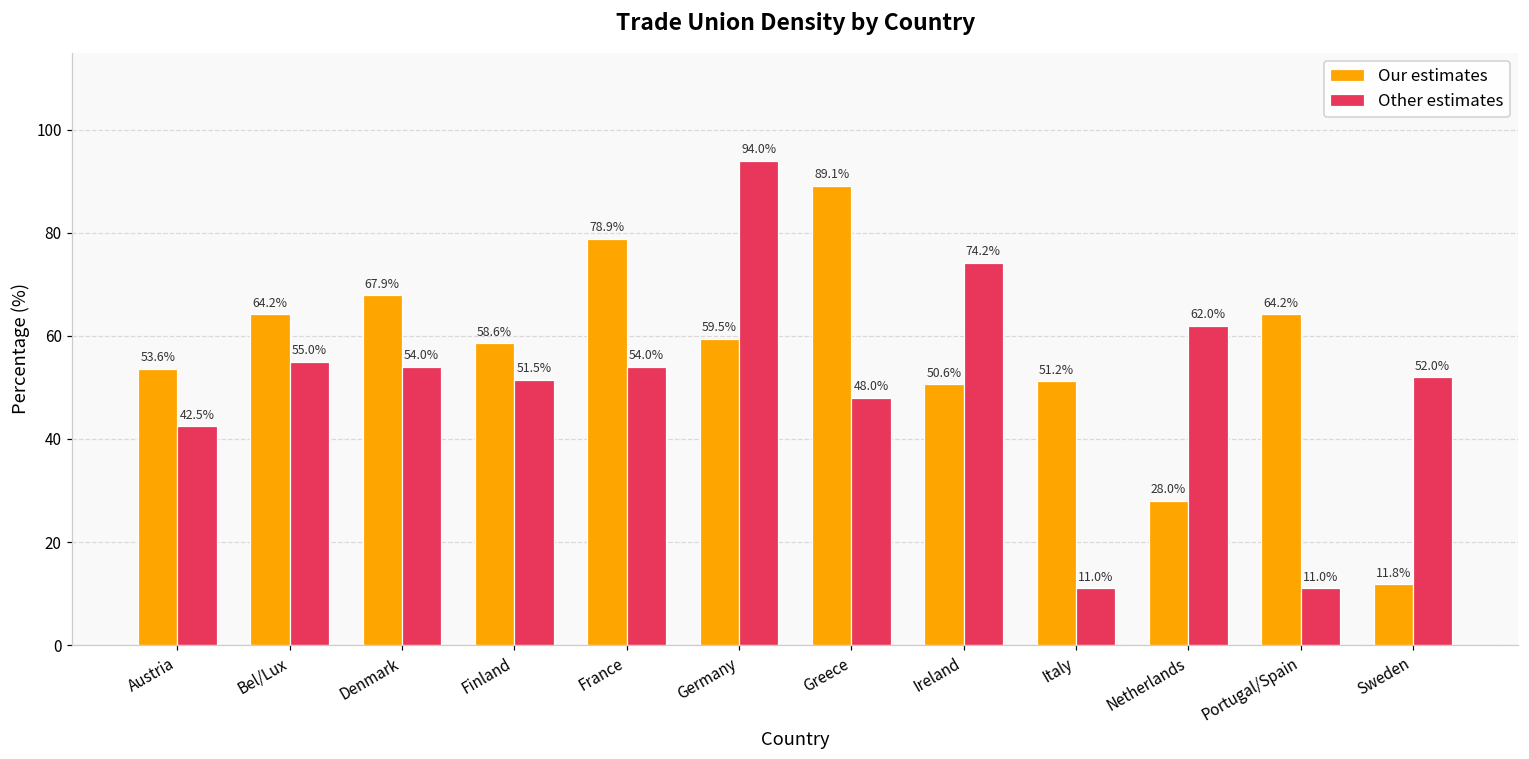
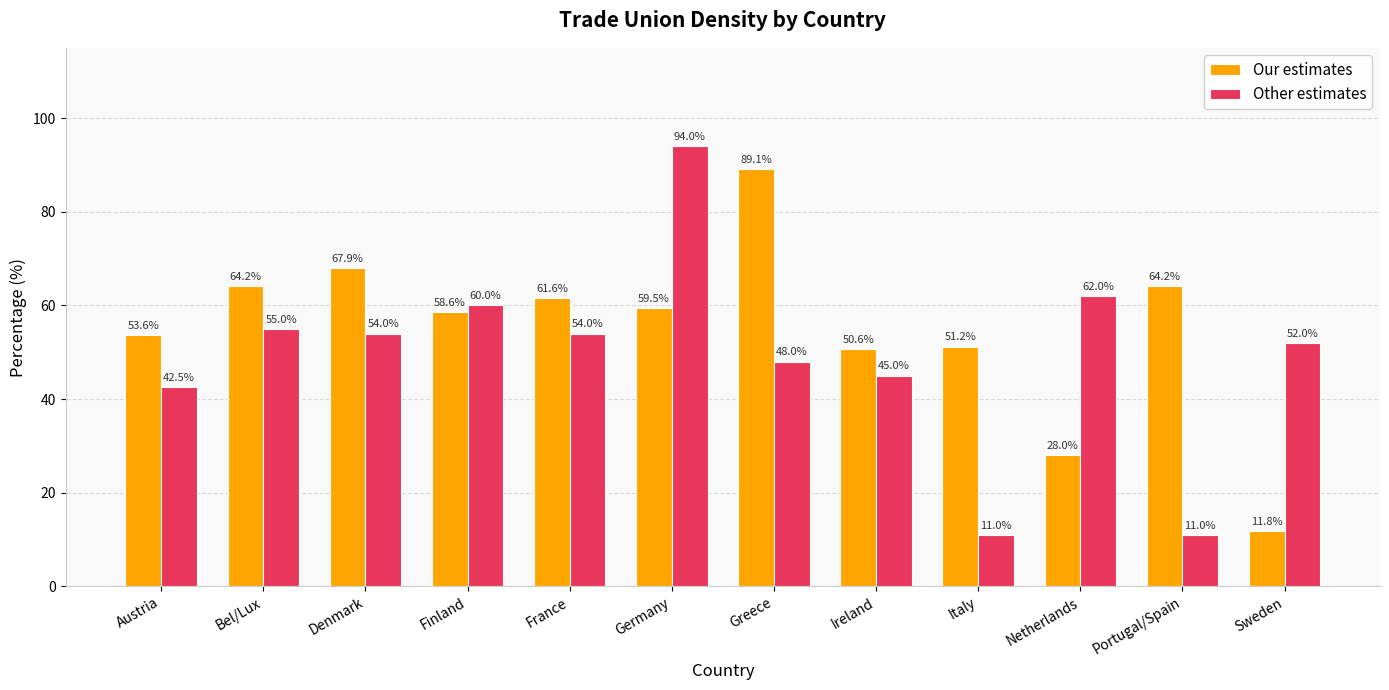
Other estimates, Finland: 51.5% -> 60.0%
Our estimates, France: 78.9% -> 61.6%
Other estimates, Ireland: 74.2% -> 45.0%
